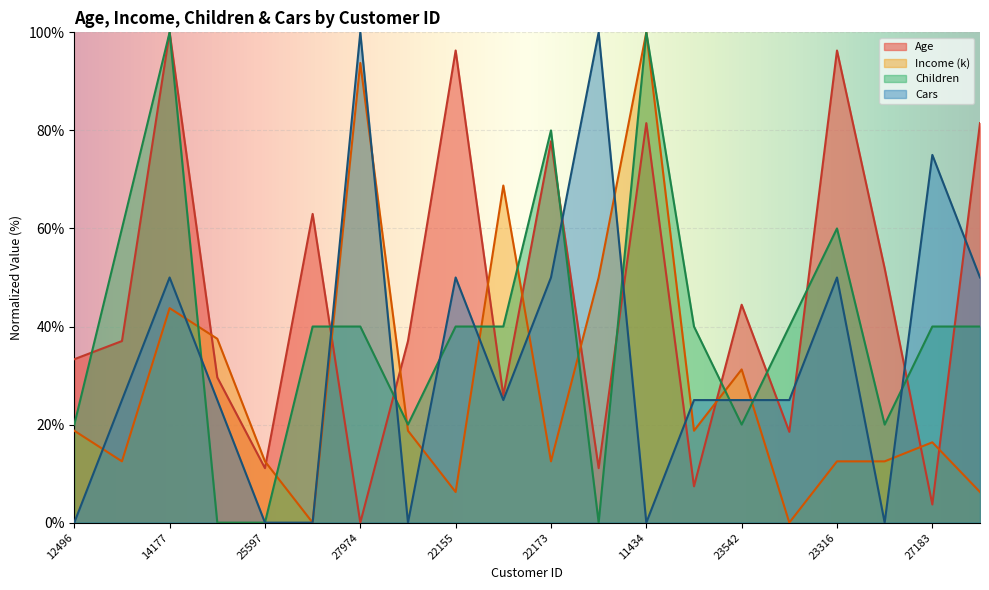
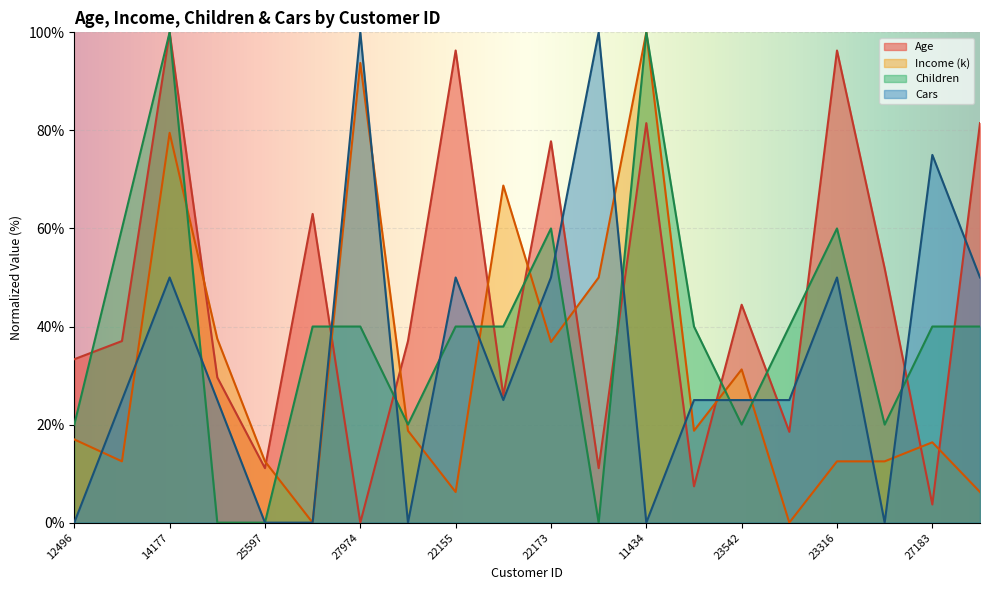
Income (k), 12496: 19% -> 17%
Income (k), 14177: 44% -> 80%
Income (k), 22173: 13% -> 37%
Children, 22173: 80% -> 60%
